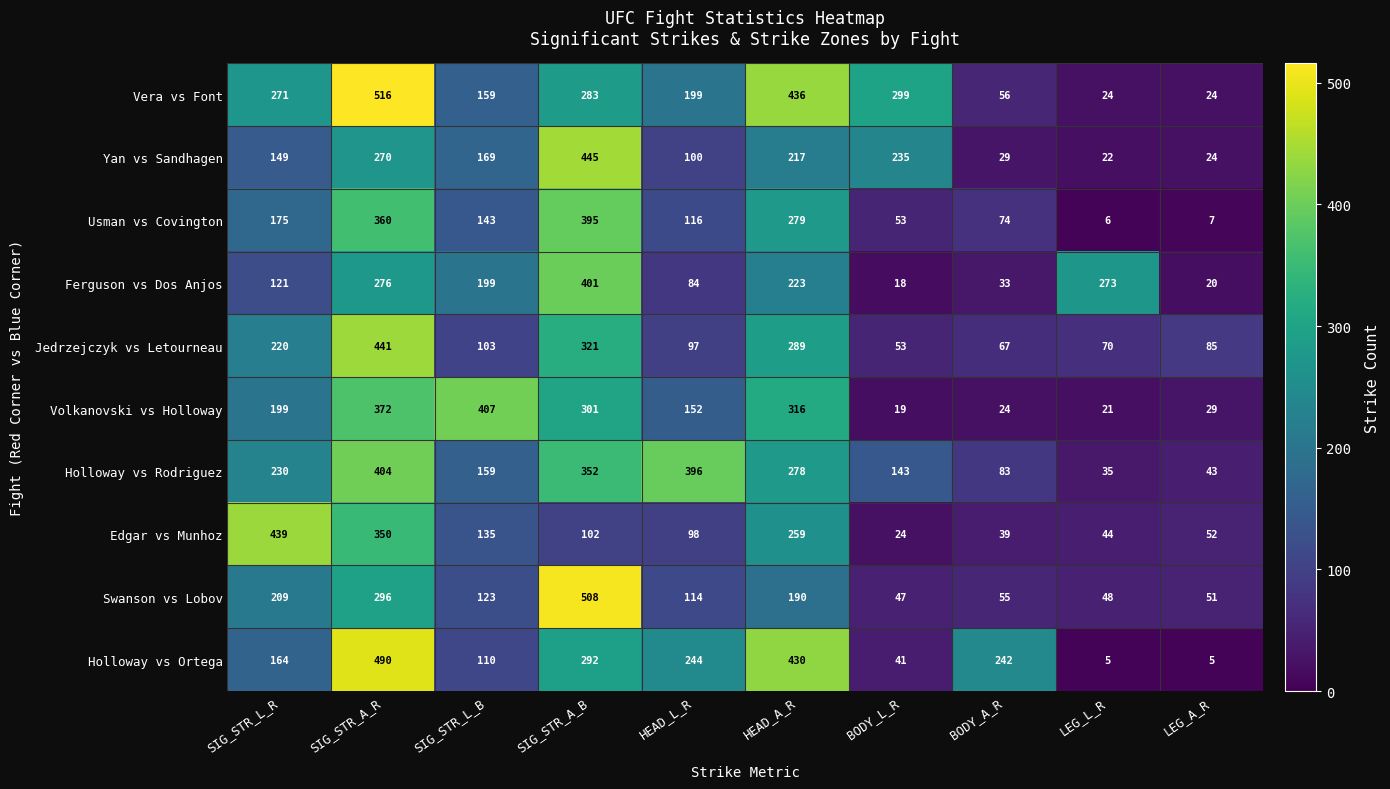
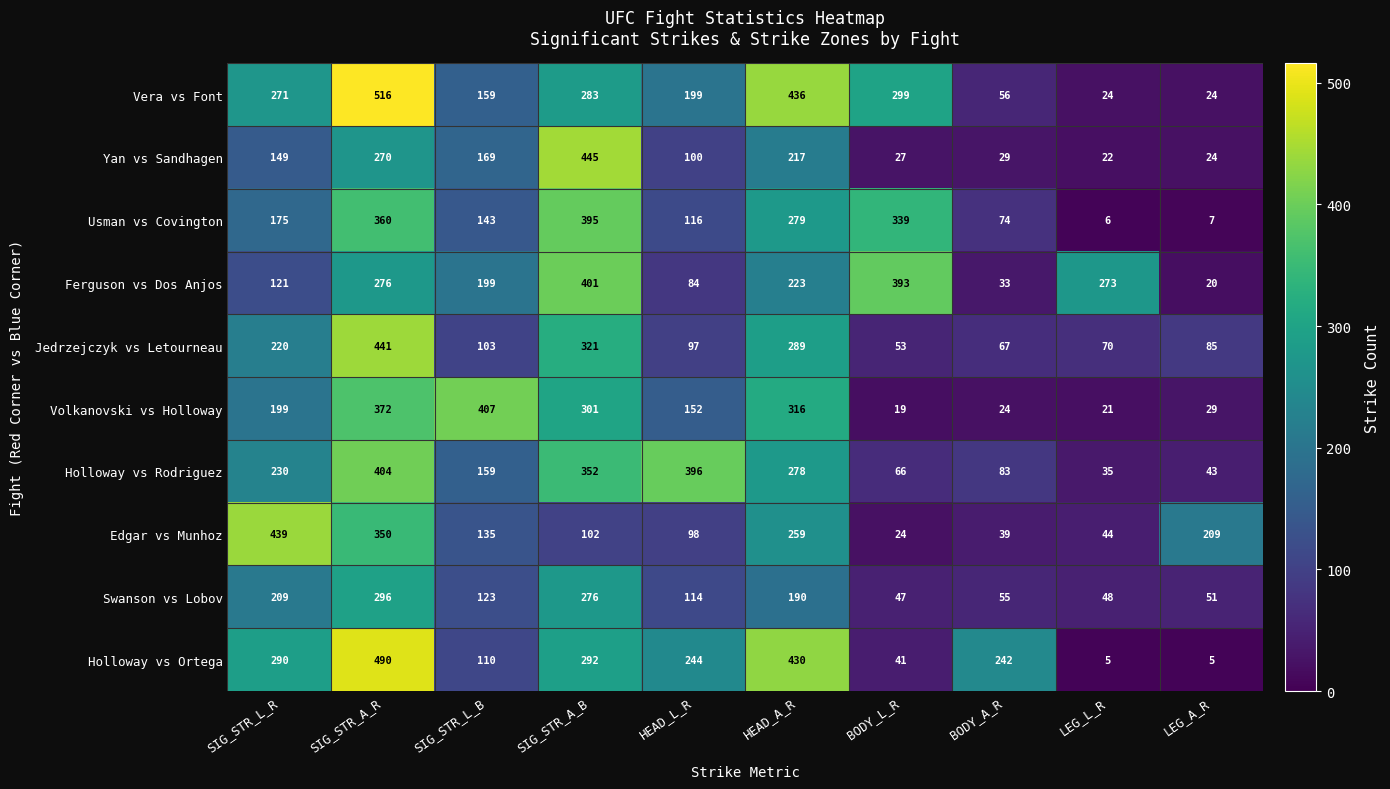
Yan vs Sandhagen, BODY_L_R: 235 -> 27
Usman vs Covington, BODY_L_R: 53 -> 339
Ferguson vs Dos Anjos, BODY_L_R: 18 -> 393
Holloway vs Rodriguez, BODY_L_R: 143 -> 66
Edgar vs Munhoz, LEG_A_R: 52 -> 209
Swanson vs Lobov, SIG_STR_A_B: 508 -> 276
Holloway vs Ortega, SIG_STR_L_R: 164 -> 290
